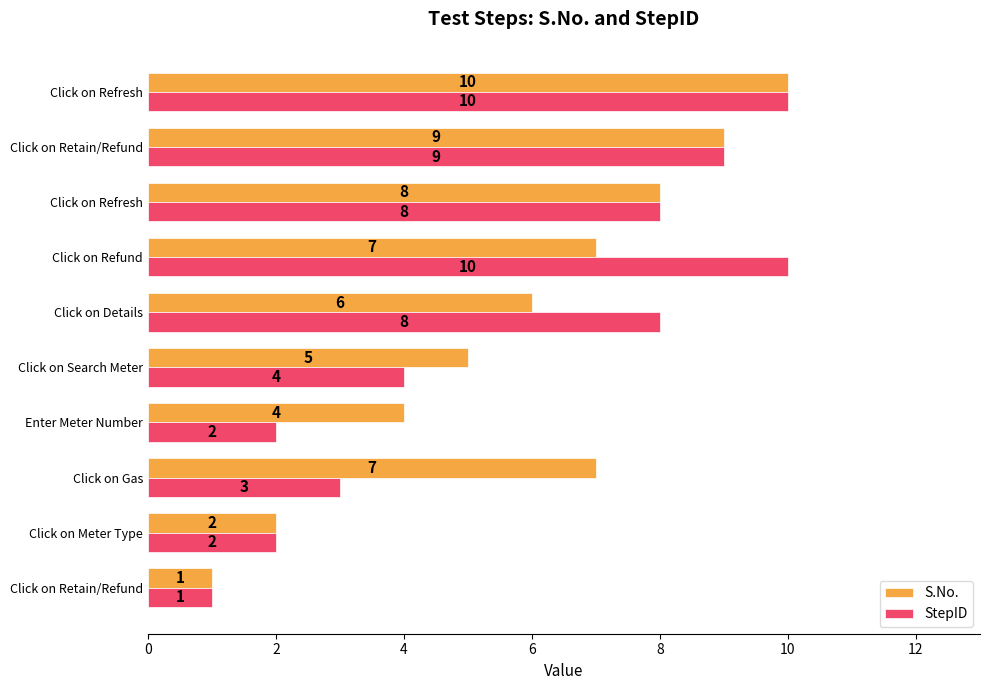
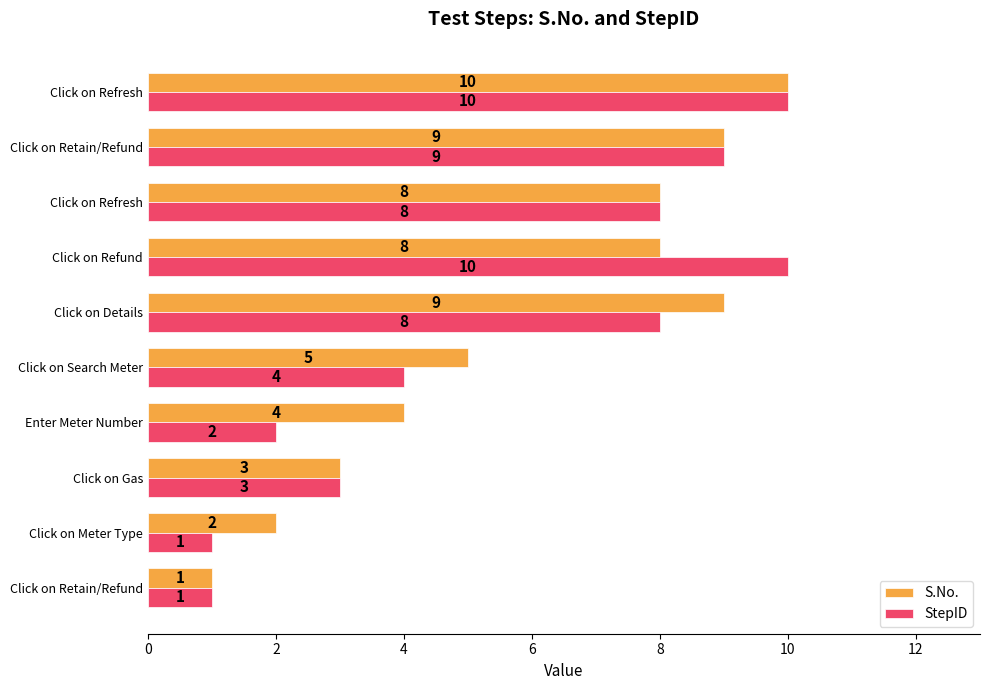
S.No., Click on Refund: 7 -> 8
S.No., Click on Details: 6 -> 9
S.No., Click on Gas: 7 -> 3
StepID, Click on Meter Type: 2 -> 1
